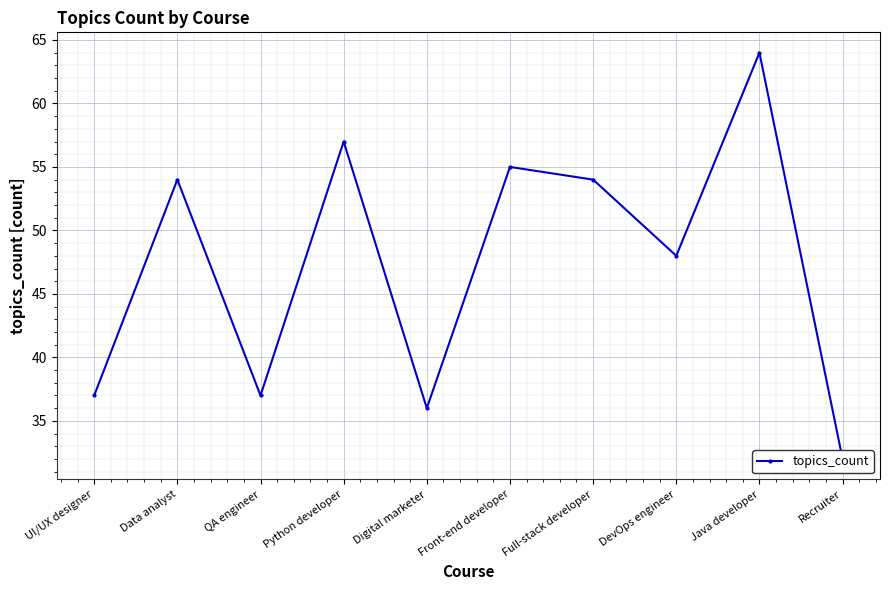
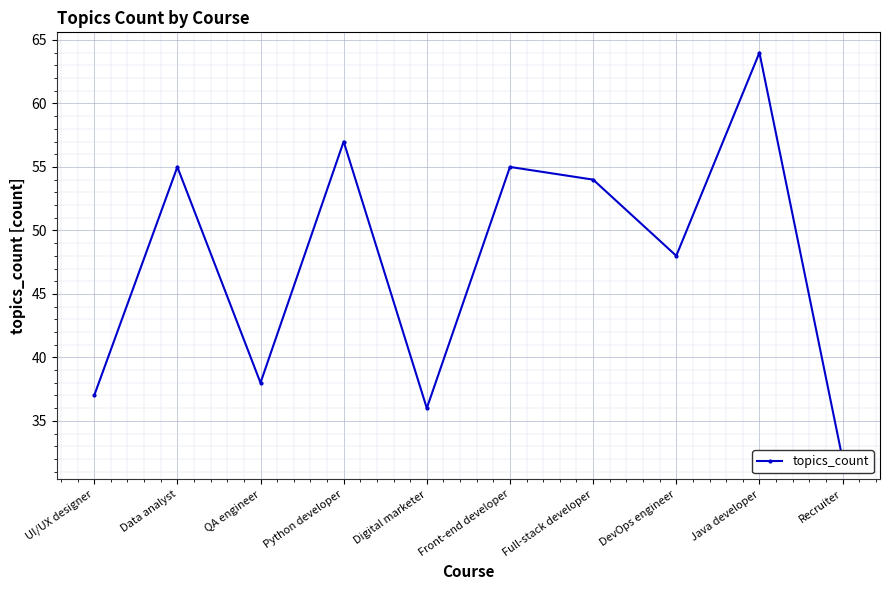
Data analyst: 54 -> 55
QA engineer: 37 -> 38
